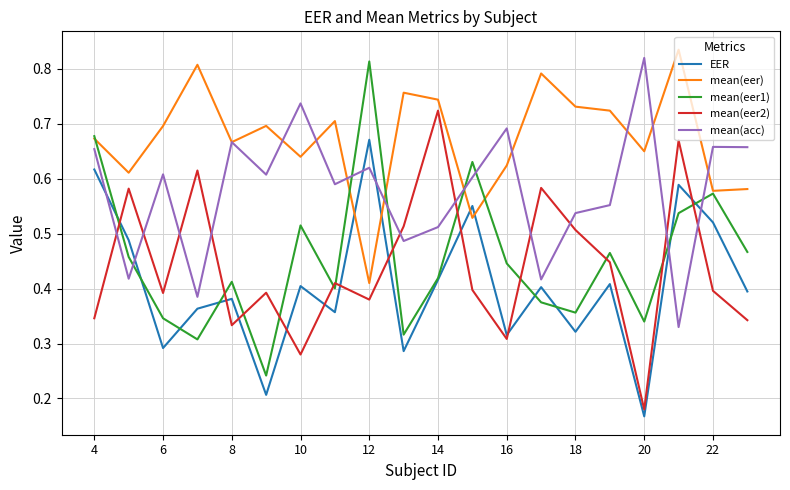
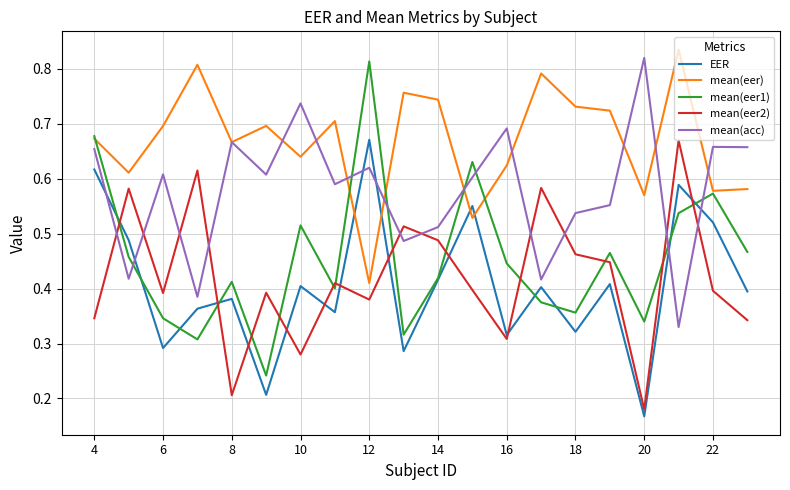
mean(eer2), 8: 0.33 -> 0.21
mean(eer2), 14: 0.72 -> 0.49
mean(eer2), 18: 0.51 -> 0.46
mean(eer), 20: 0.65 -> 0.57
